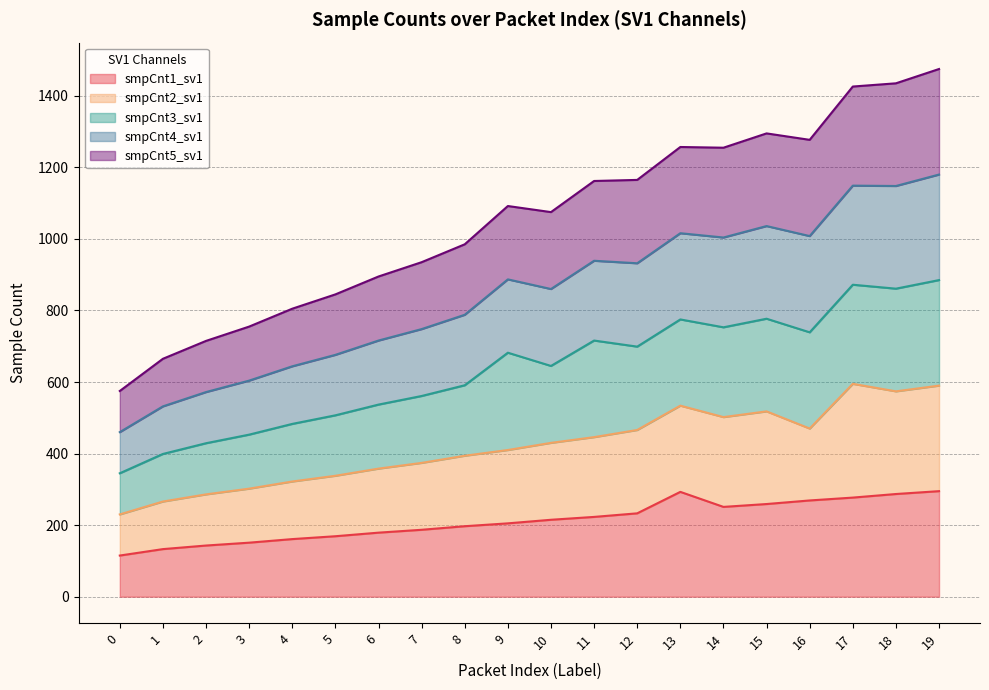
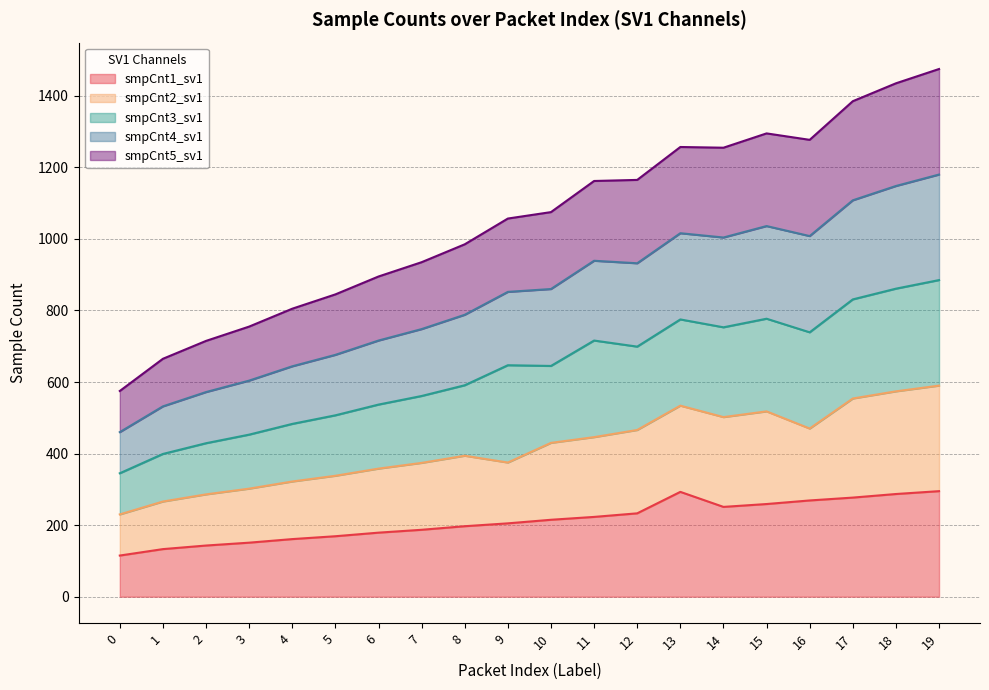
smpCnt2_sv1, 9: 210 -> 170
smpCnt2_sv1, 17: 320 -> 280
